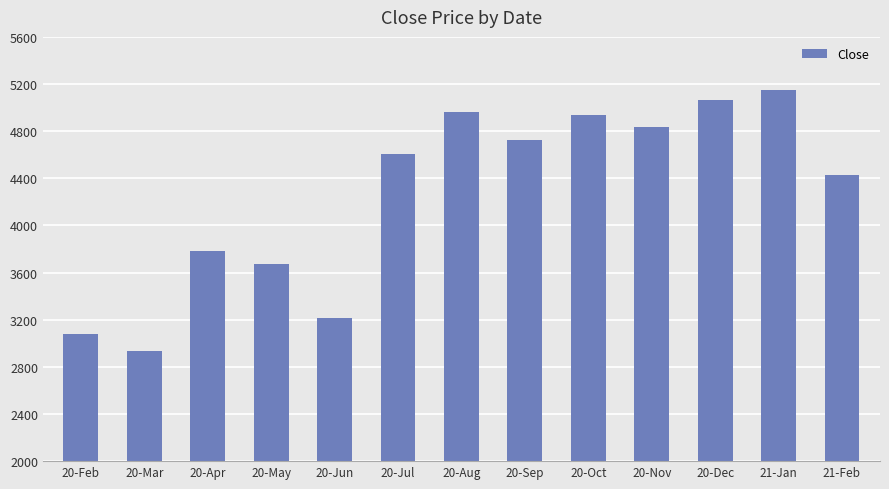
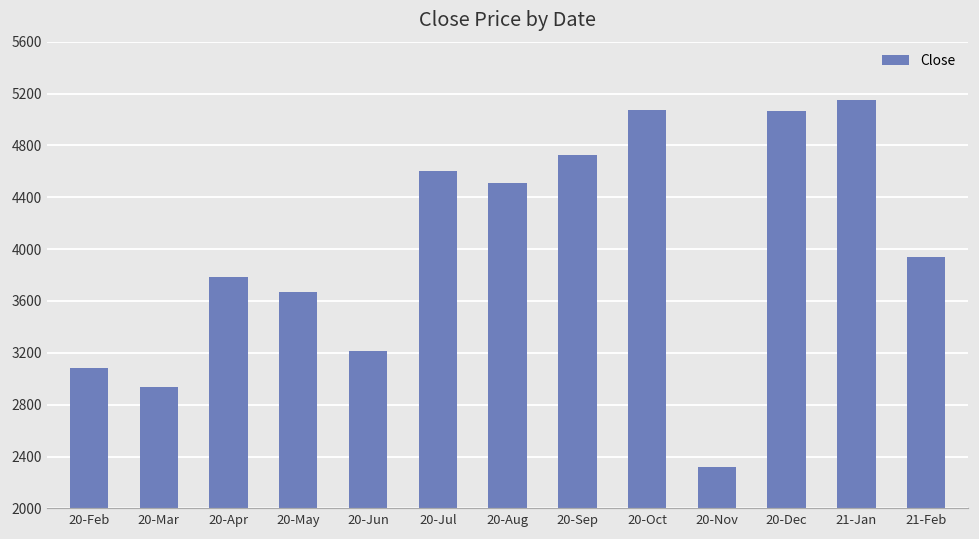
20-Aug: 4970 -> 4510
20-Oct: 4930 -> 5080
20-Nov: 4830 -> 2320
21-Feb: 4430 -> 3940
